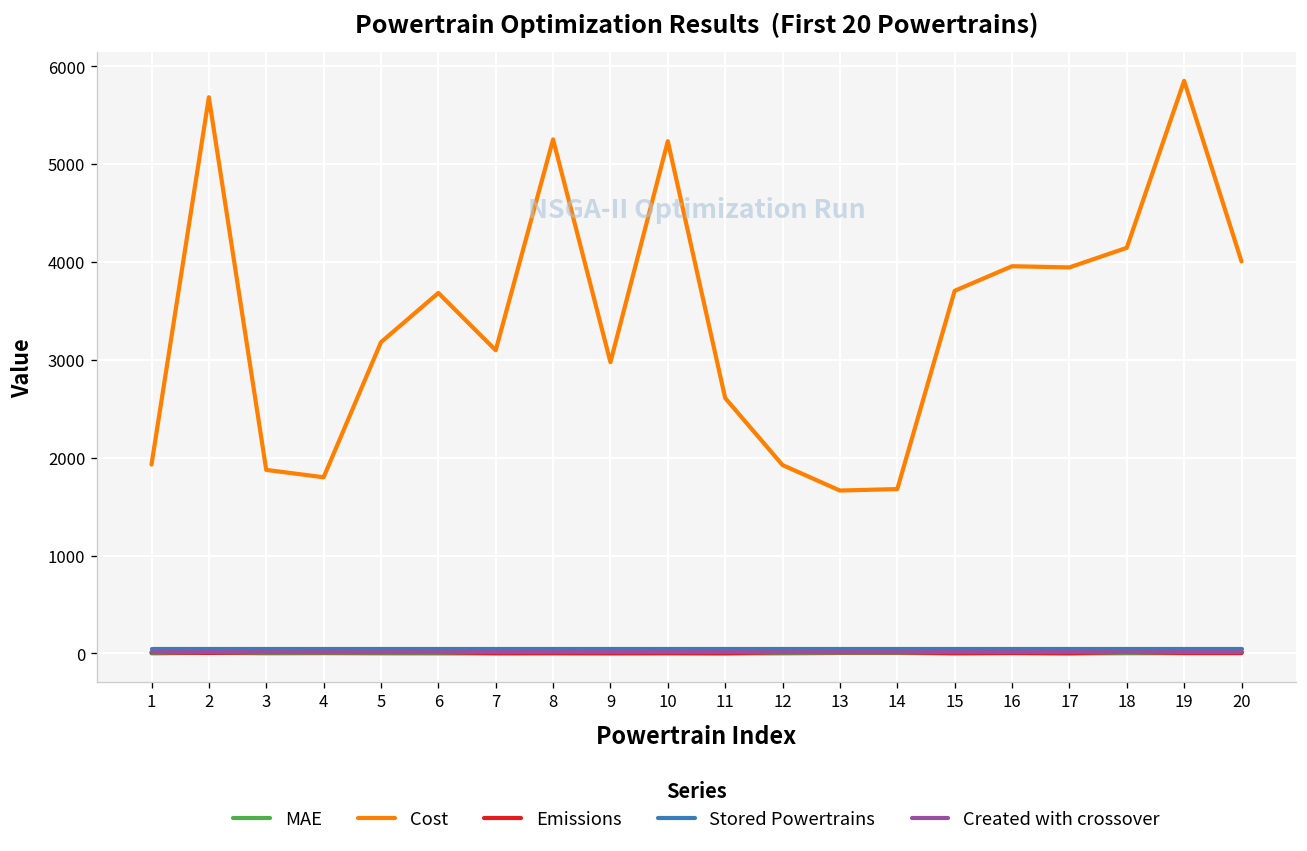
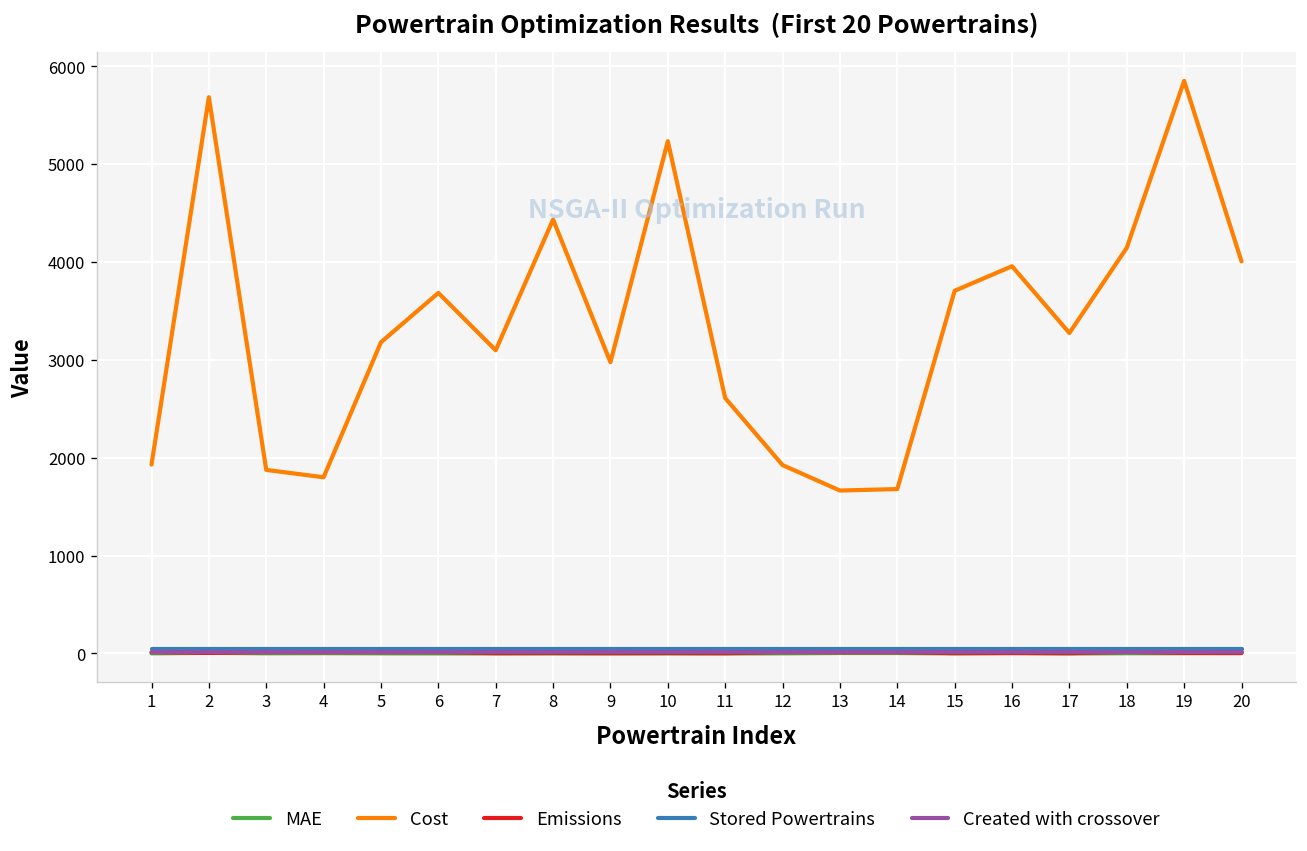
Cost, 8: 5300 -> 4400
Cost, 17: 3900 -> 3300
